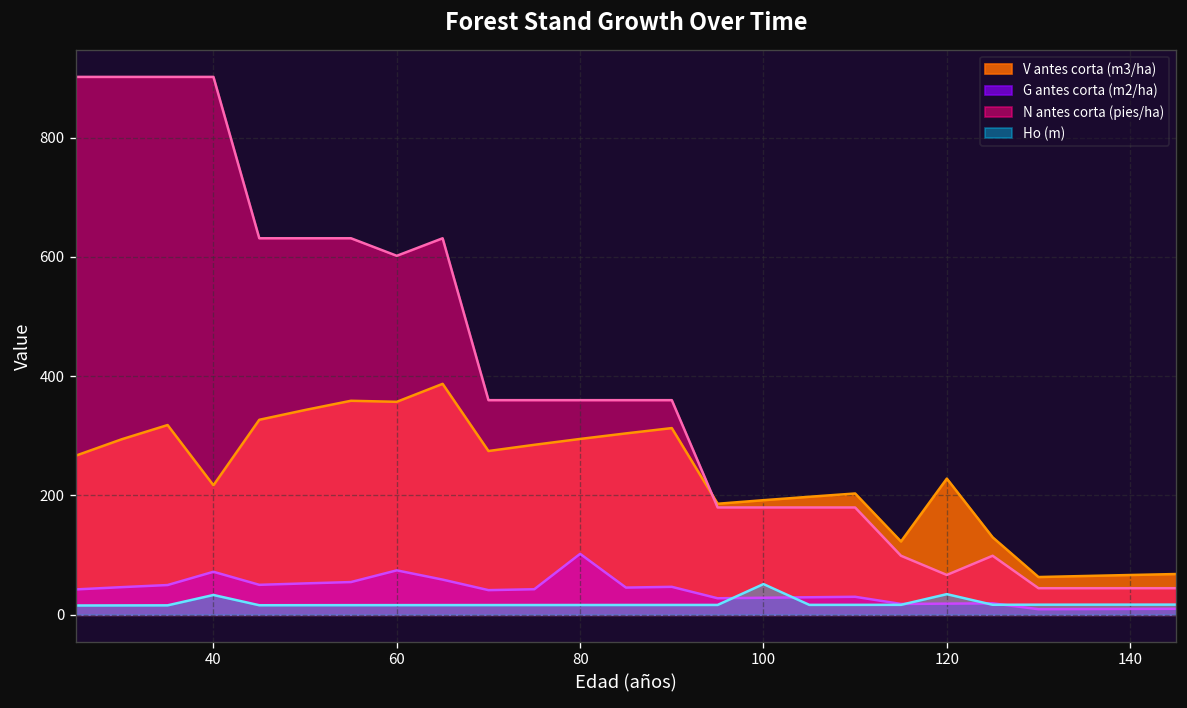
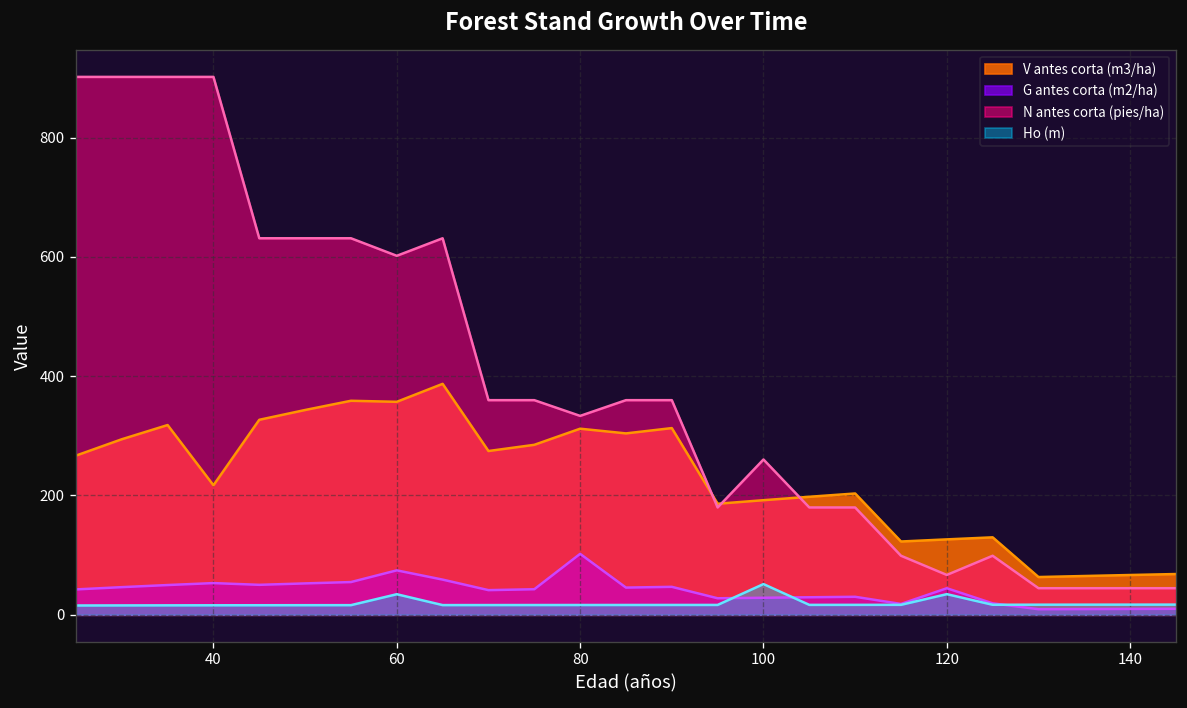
G antes corta (m2/ha), 40: 70 -> 50
Ho (m), 40: 30 -> 20
Ho (m), 60: 20 -> 30
V antes corta (m3/ha), 80: 290 -> 310
N antes corta (pies/ha), 80: 360 -> 330
N antes corta (pies/ha), 100: 180 -> 260
V antes corta (m3/ha), 120: 230 -> 130
G antes corta (m2/ha), 120: 20 -> 40
